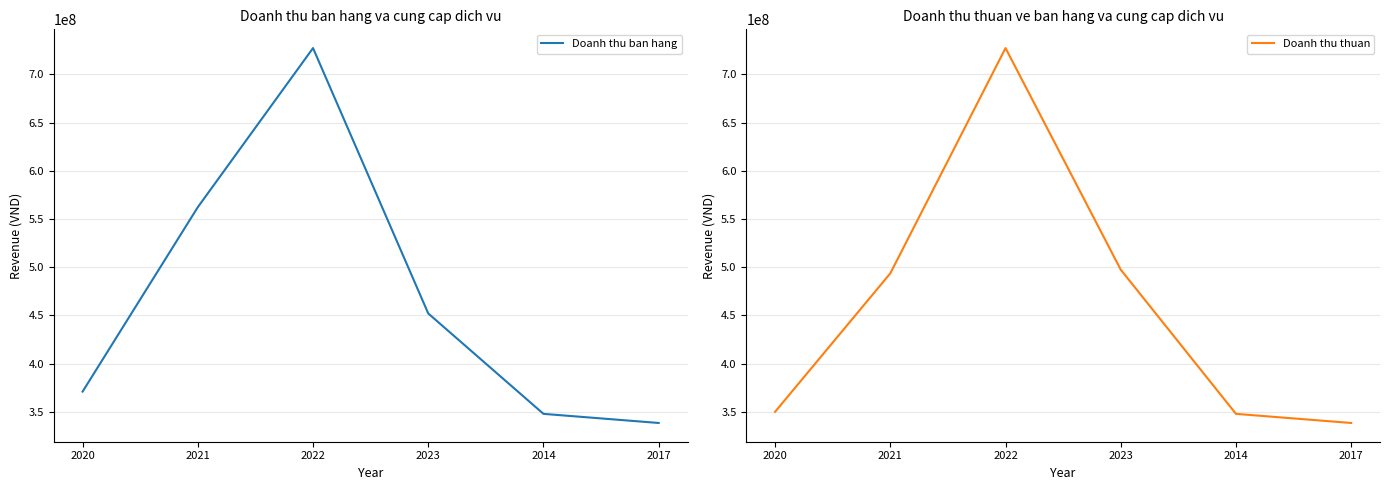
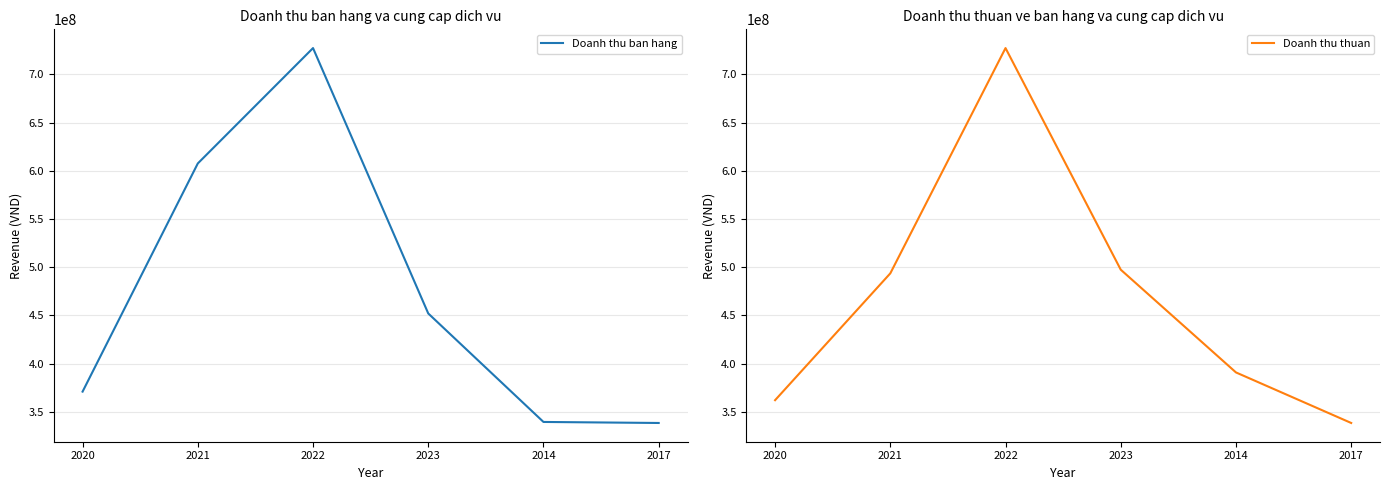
Doanh thu ban hang va cung cap dich vu, 2021: 560000000 -> 610000000
Doanh thu ban hang va cung cap dich vu, 2014: 350000000 -> 340000000
Doanh thu thuan ve ban hang va cung cap dich vu, 2020: 350000000 -> 360000000
Doanh thu thuan ve ban hang va cung cap dich vu, 2014: 350000000 -> 390000000
